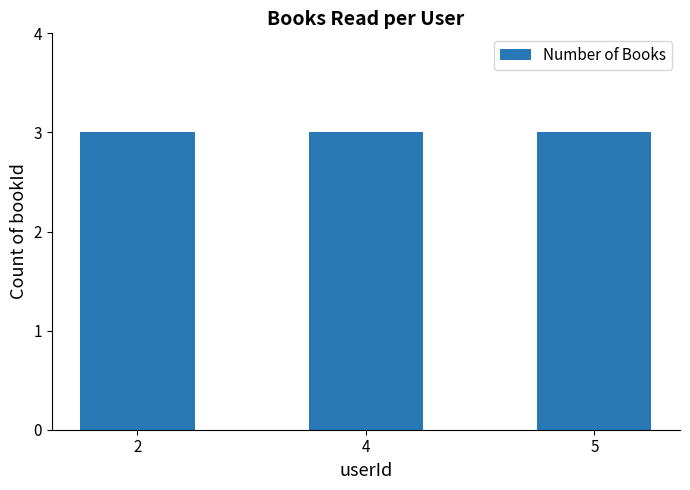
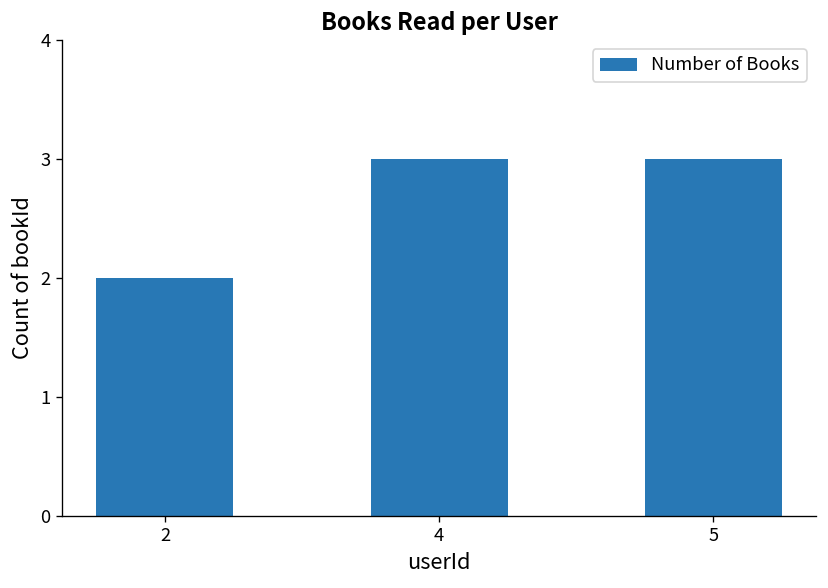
2: 3 -> 2
